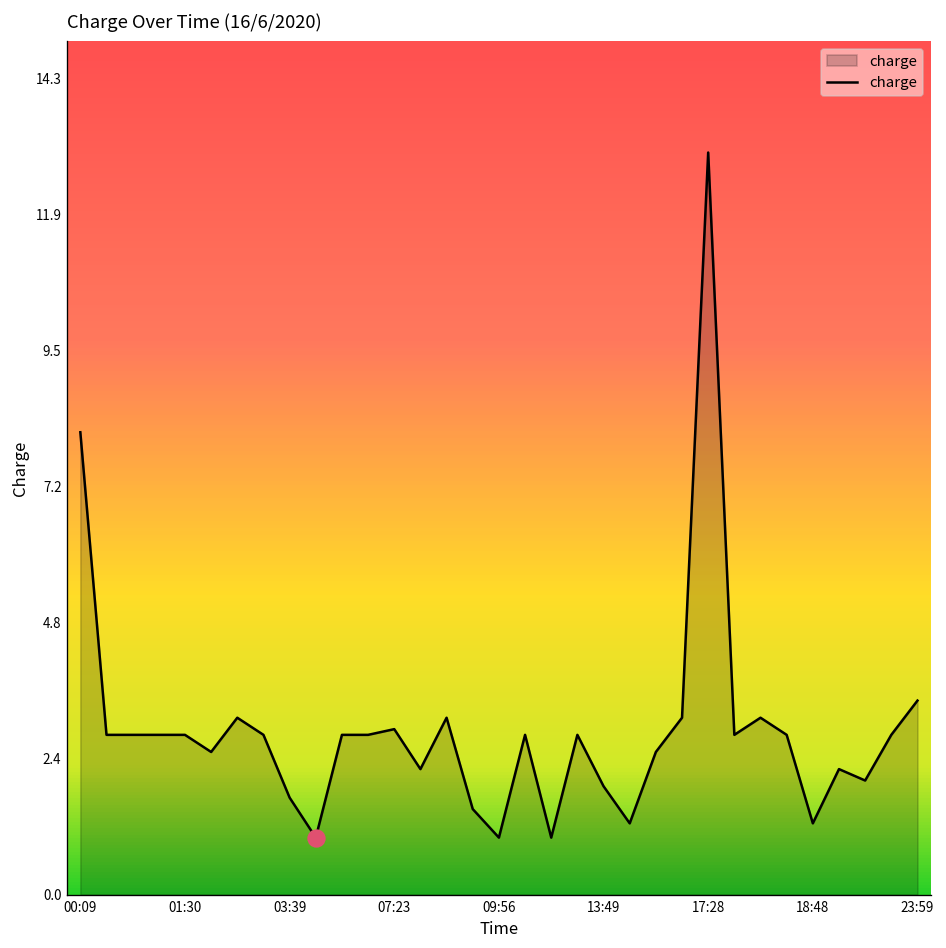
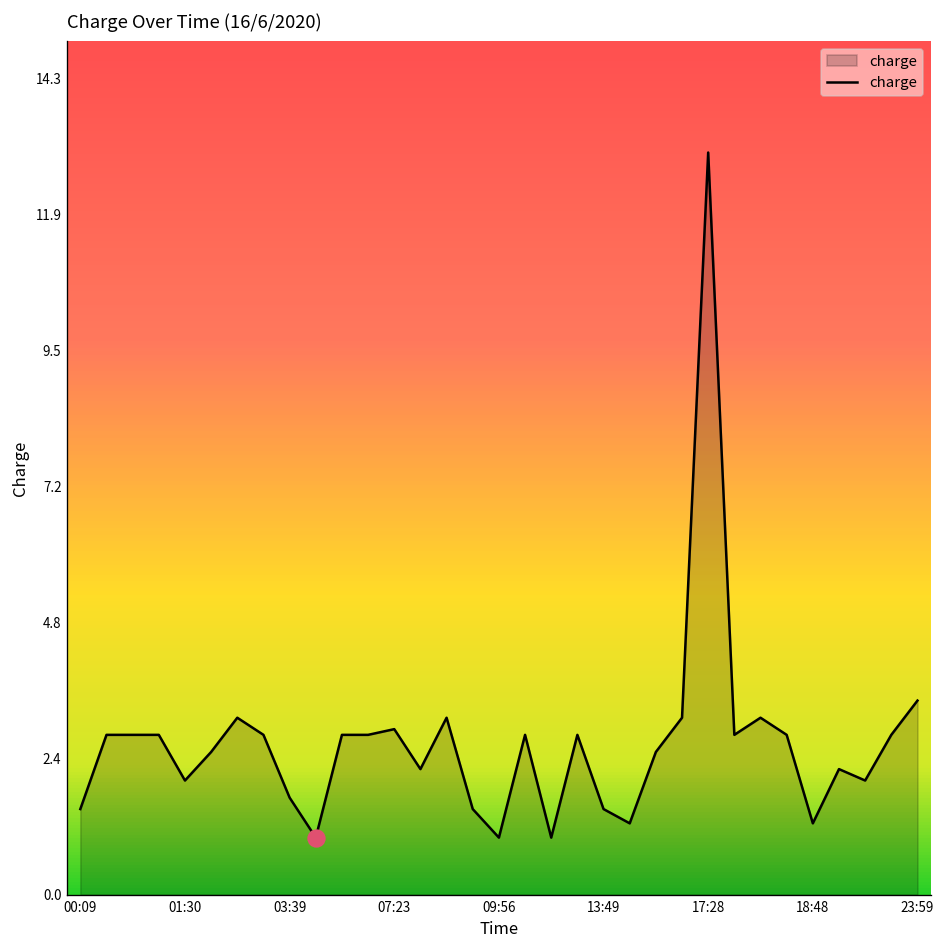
charge, 00:09: 8.1 -> 1.5
charge, 01:30: 2.8 -> 2.0
charge, 13:49: 1.9 -> 1.5
